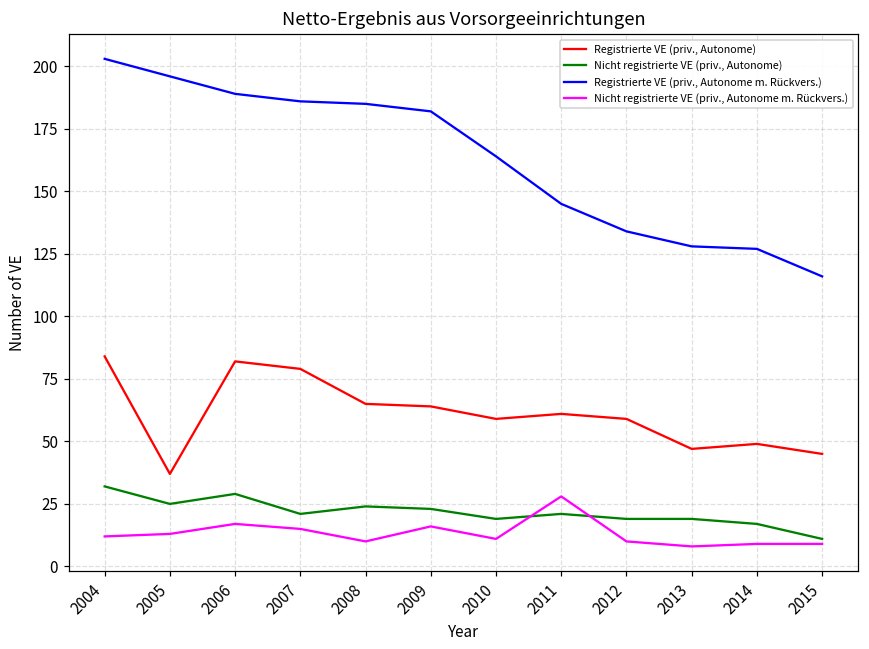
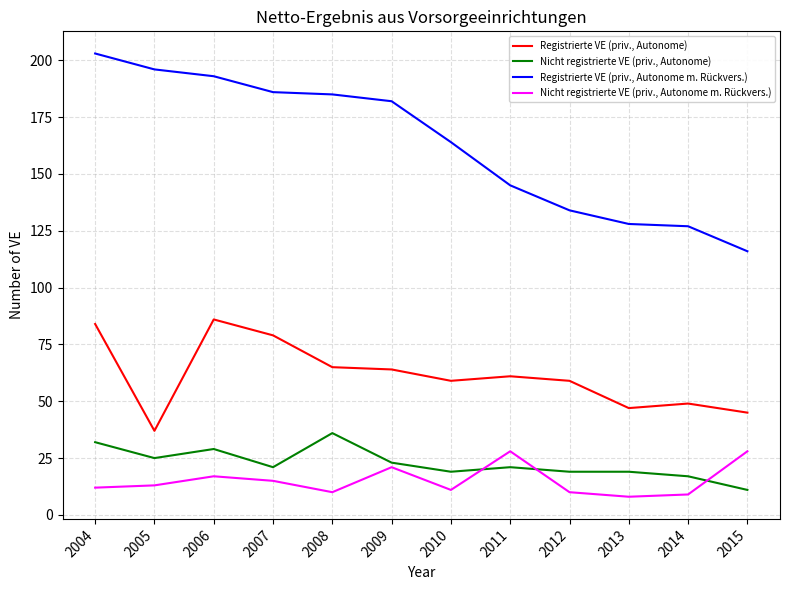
Registrierte VE (priv., Autonome), 2006: 82 -> 86
Registrierte VE (priv., Autonome m. Rückvers.), 2006: 189 -> 193
Nicht registrierte VE (priv., Autonome), 2008: 24 -> 36
Nicht registrierte VE (priv., Autonome m. Rückvers.), 2009: 16 -> 21
Nicht registrierte VE (priv., Autonome m. Rückvers.), 2015: 9 -> 28
